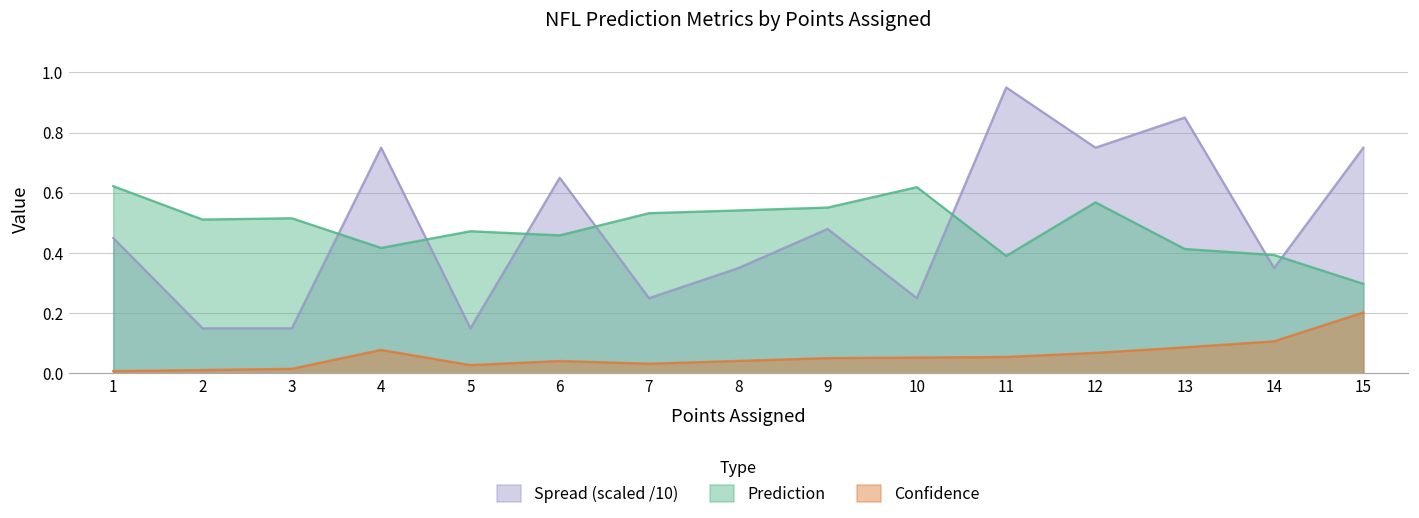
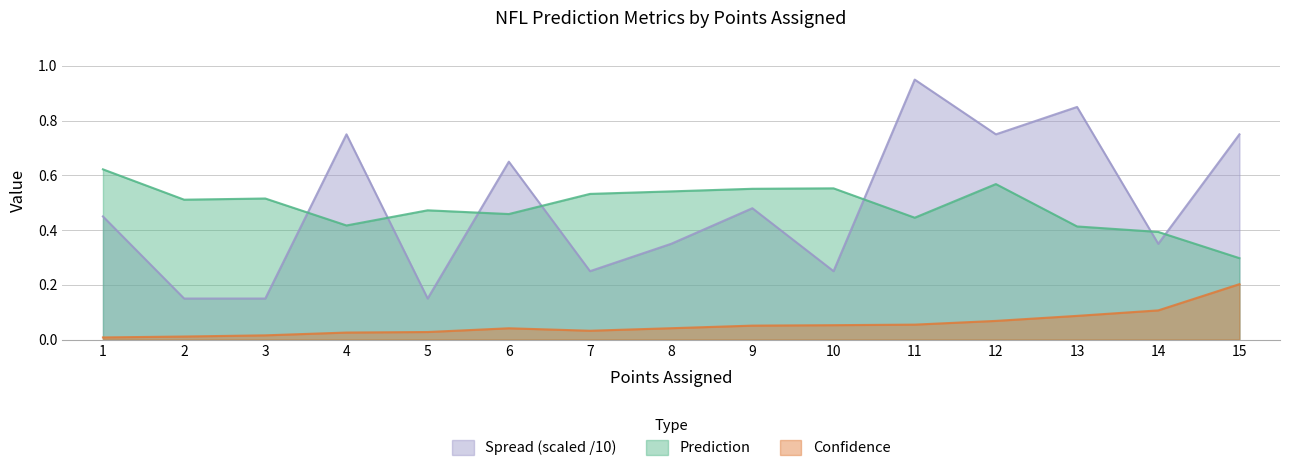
Confidence, 4: 0.08 -> 0.03
Prediction, 10: 0.62 -> 0.55
Prediction, 11: 0.39 -> 0.45
